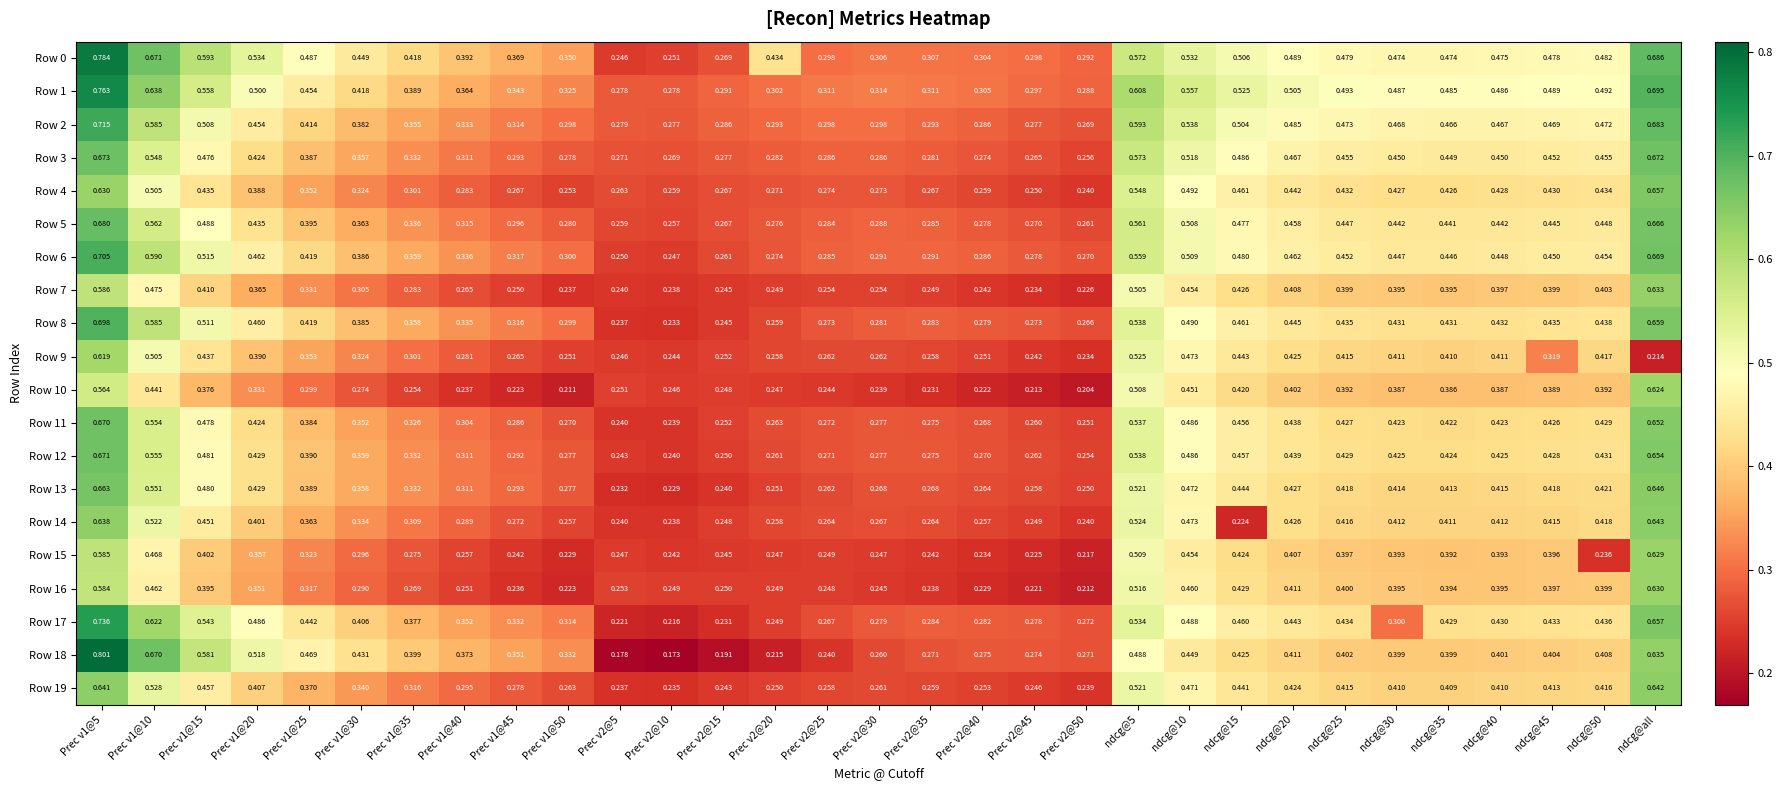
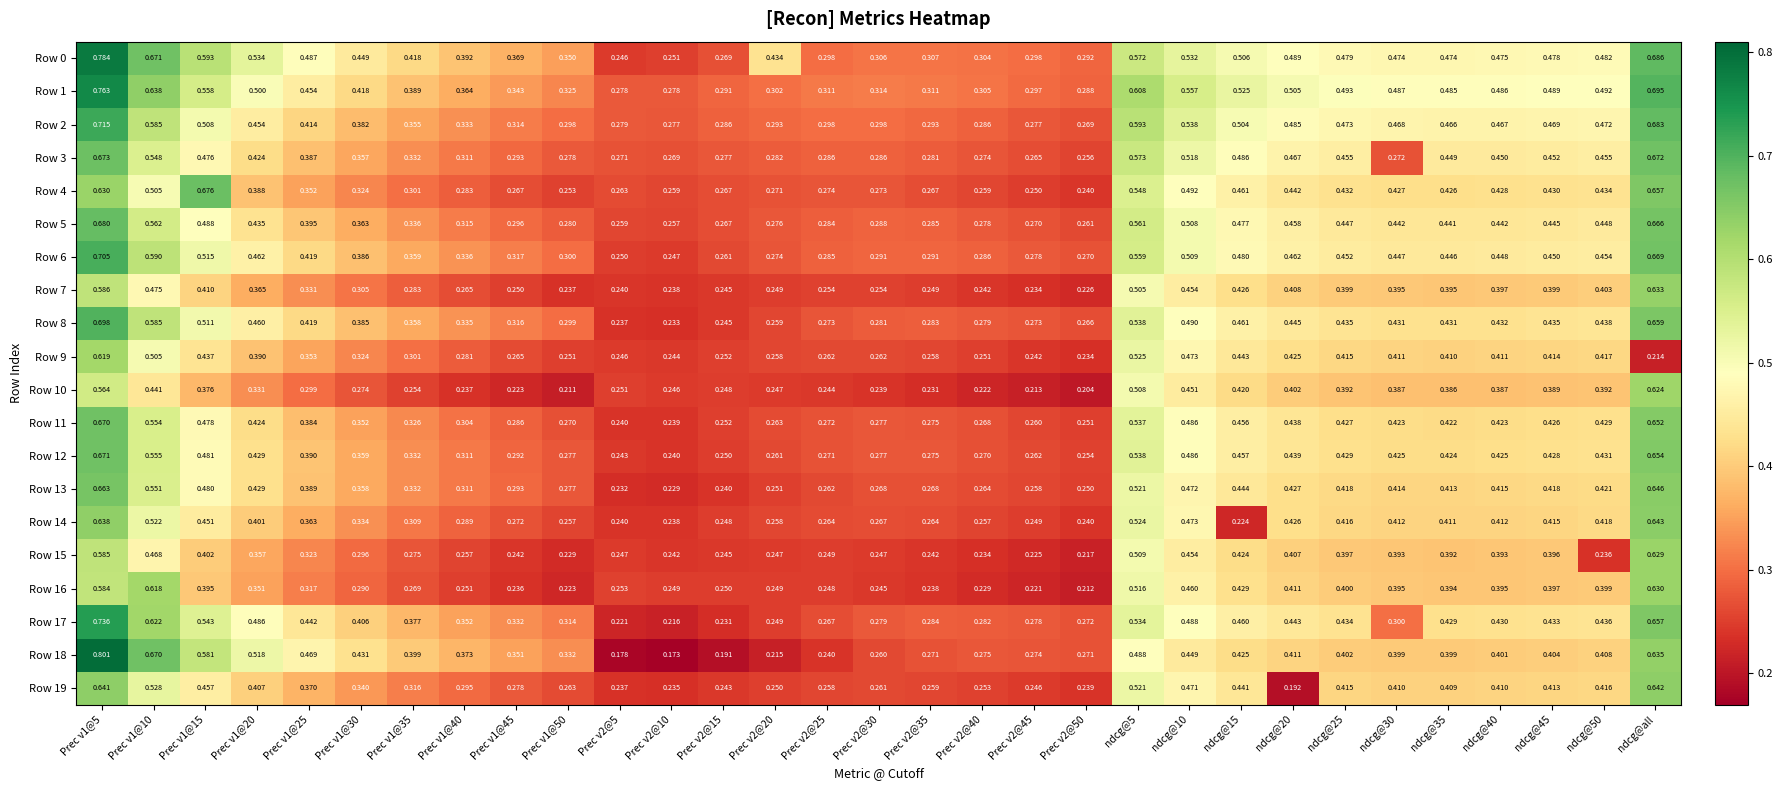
Row 3, ndcg@30: 0.450 -> 0.272
Row 4, Prec v1@15: 0.435 -> 0.676
Row 9, ndcg@45: 0.319 -> 0.414
Row 16, Prec v1@10: 0.462 -> 0.618
Row 19, ndcg@20: 0.424 -> 0.192
